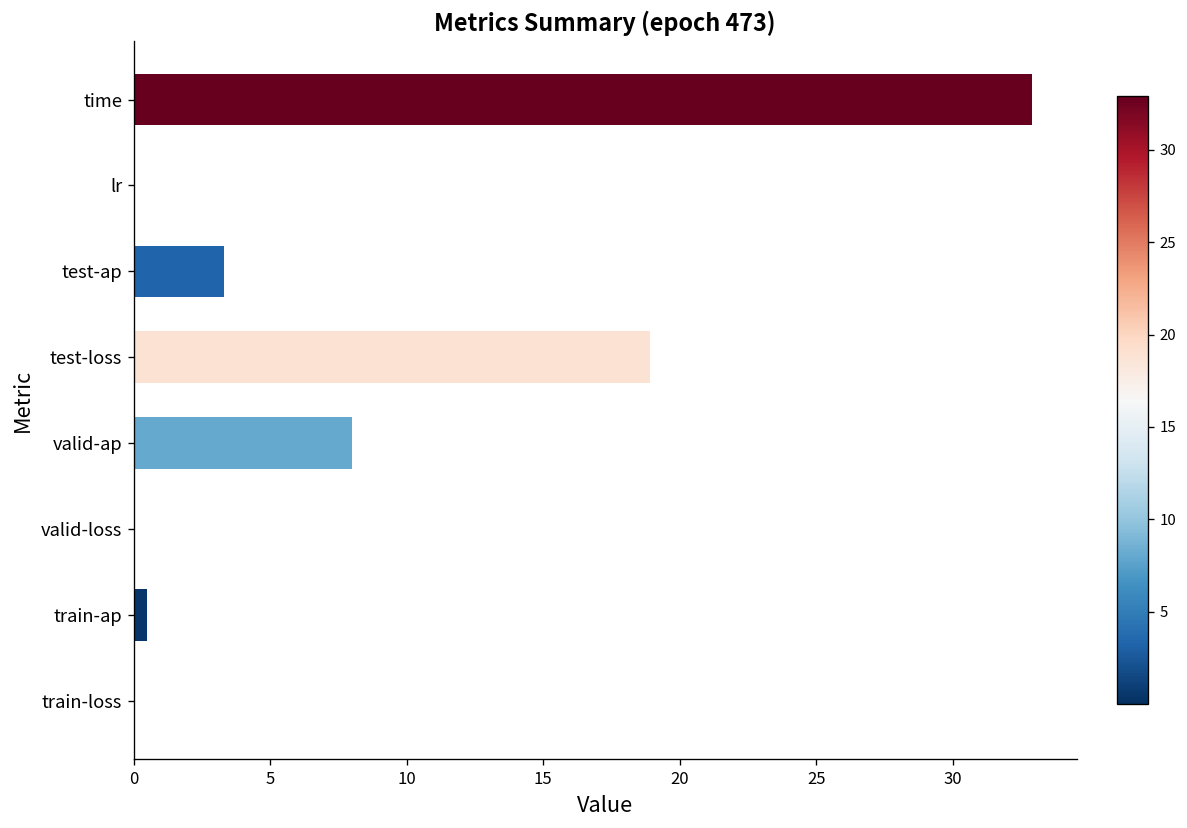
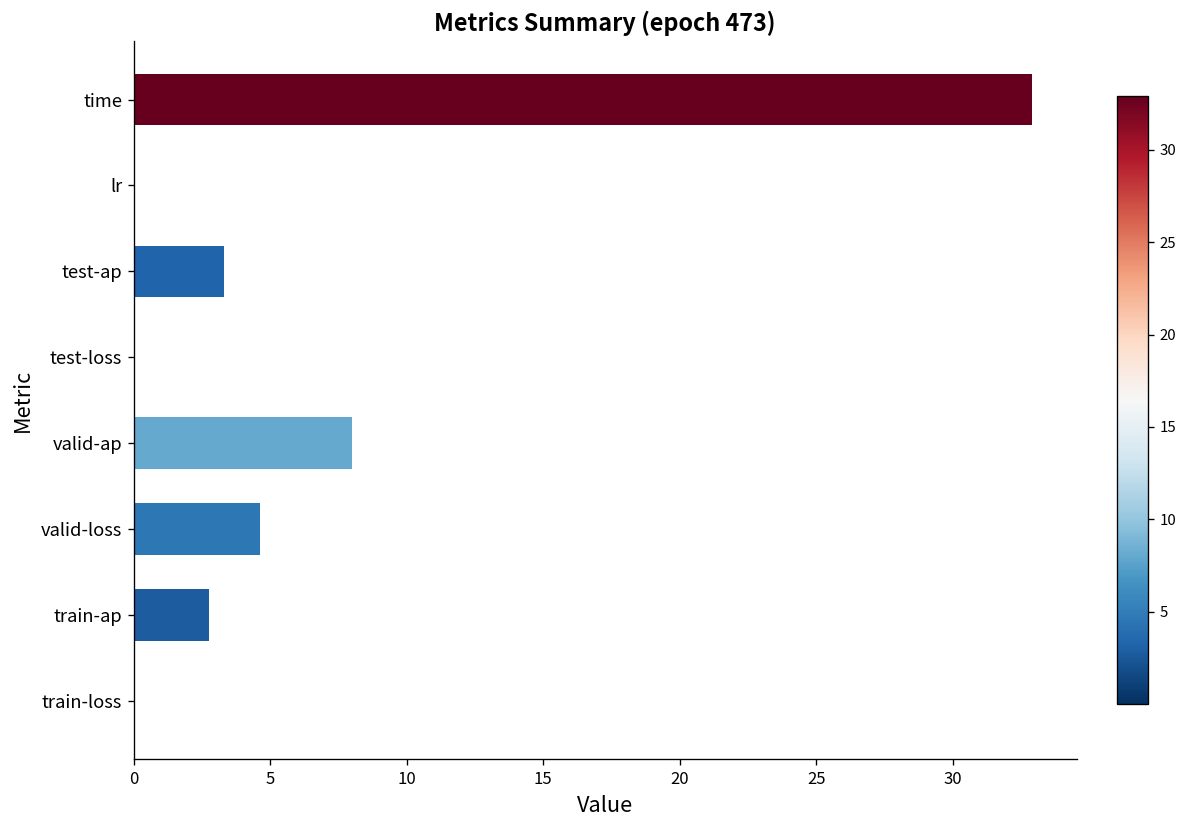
test-loss: 18.9 -> 0.0
valid-loss: 0.0 -> 4.6
train-ap: 0.5 -> 2.8
